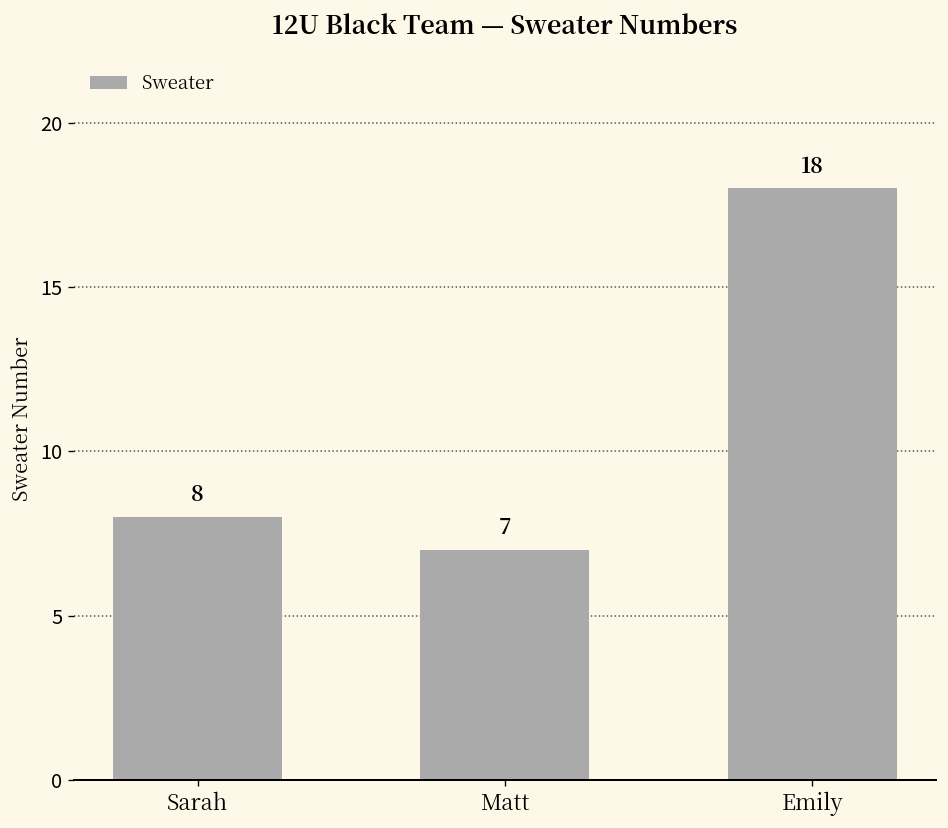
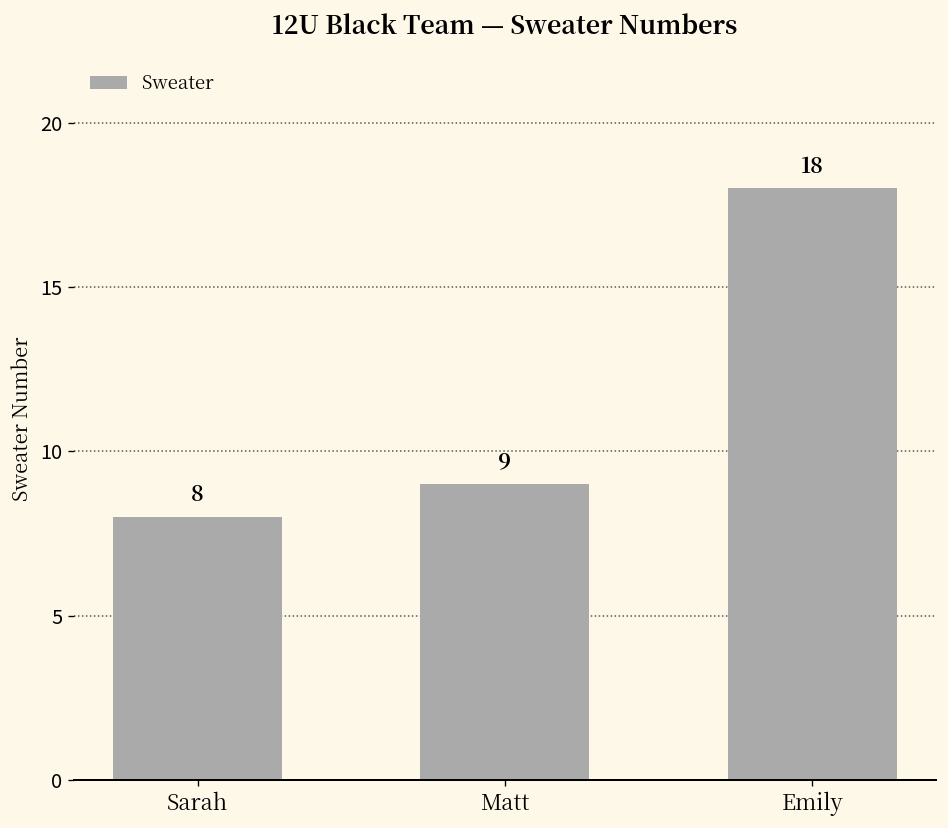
Matt: 7 -> 9
